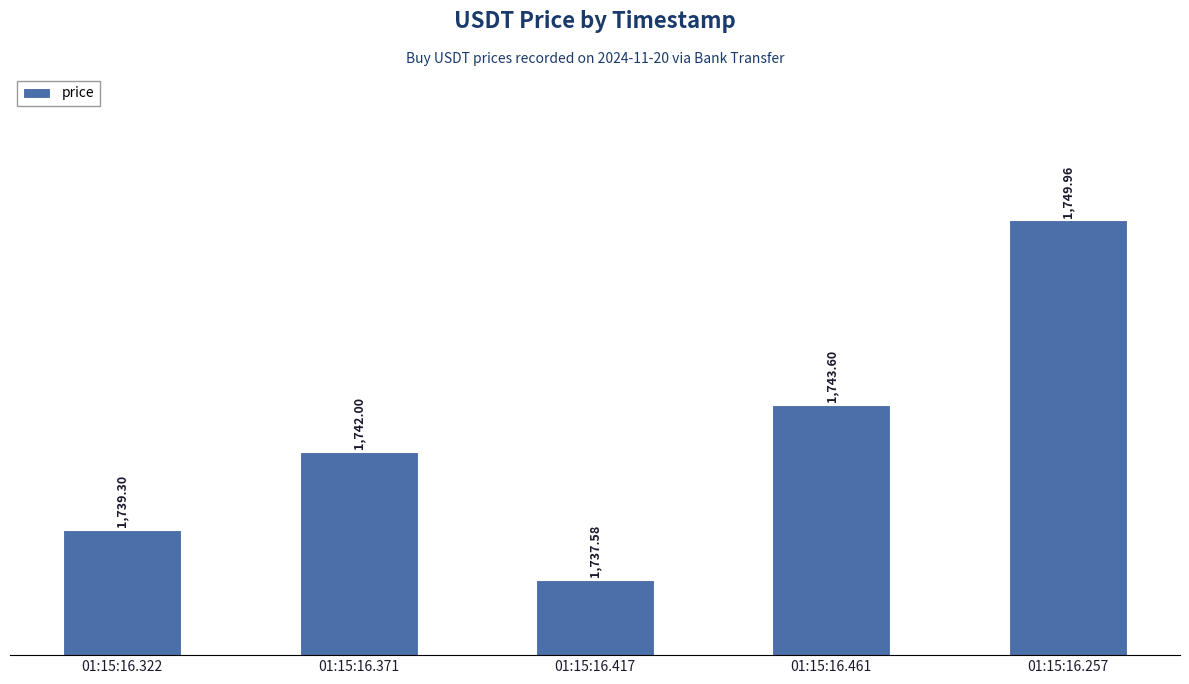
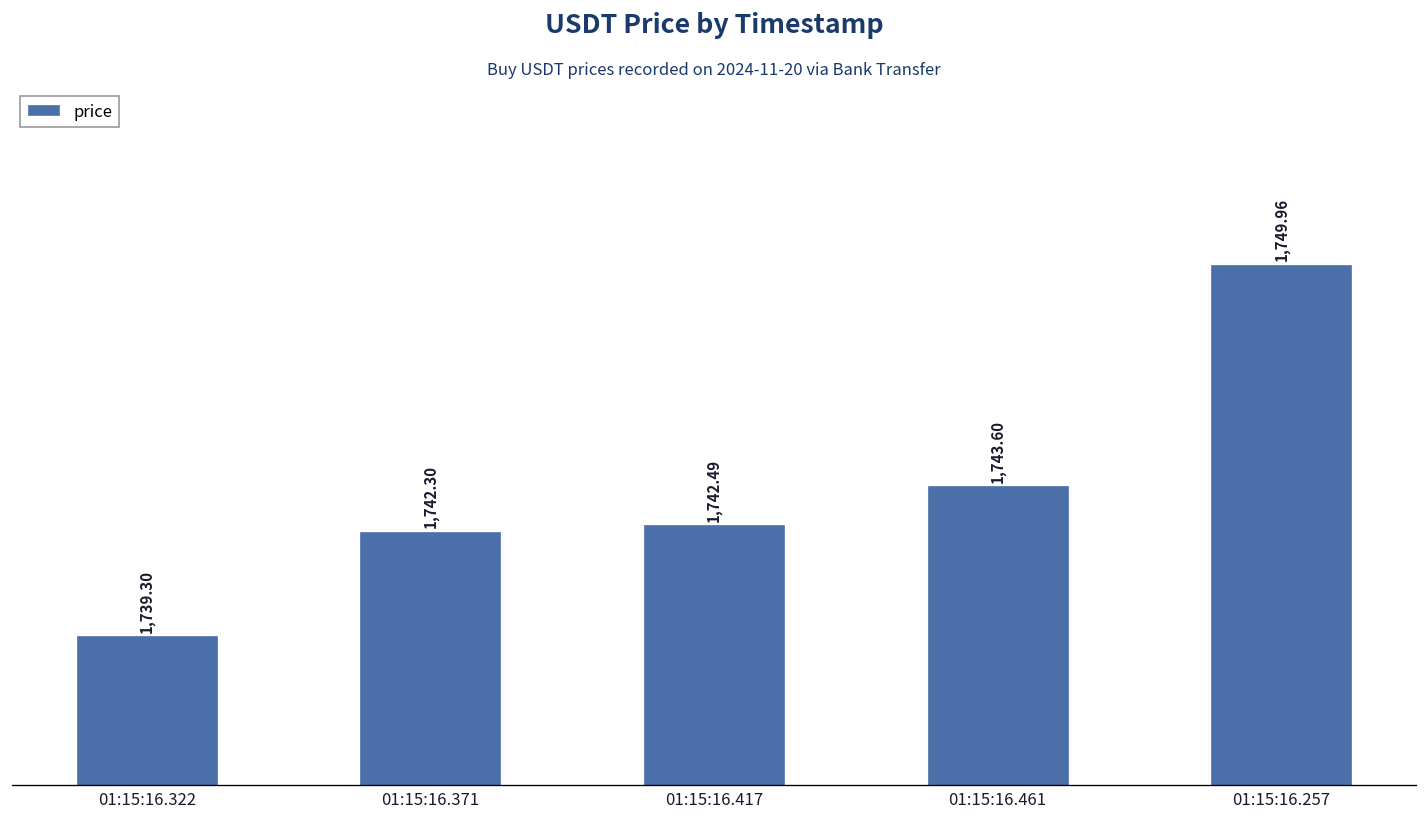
01:15:16.371: 1,742.00 -> 1,742.30
01:15:16.417: 1,737.58 -> 1,742.49
